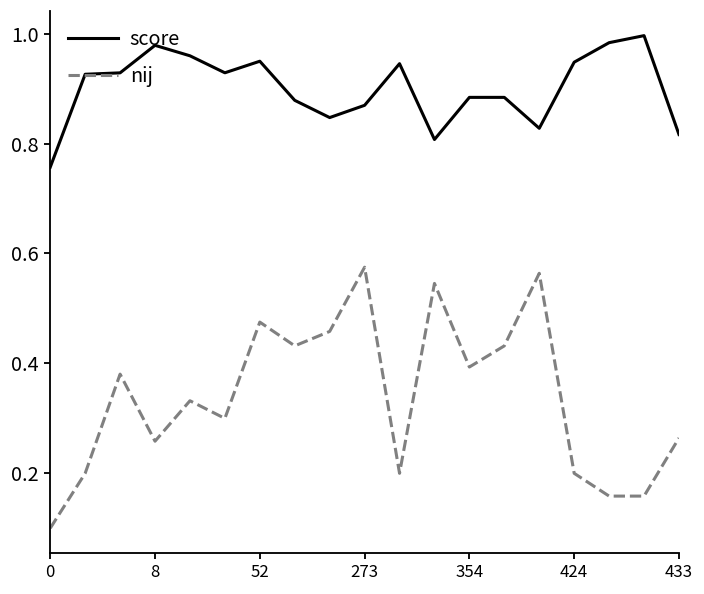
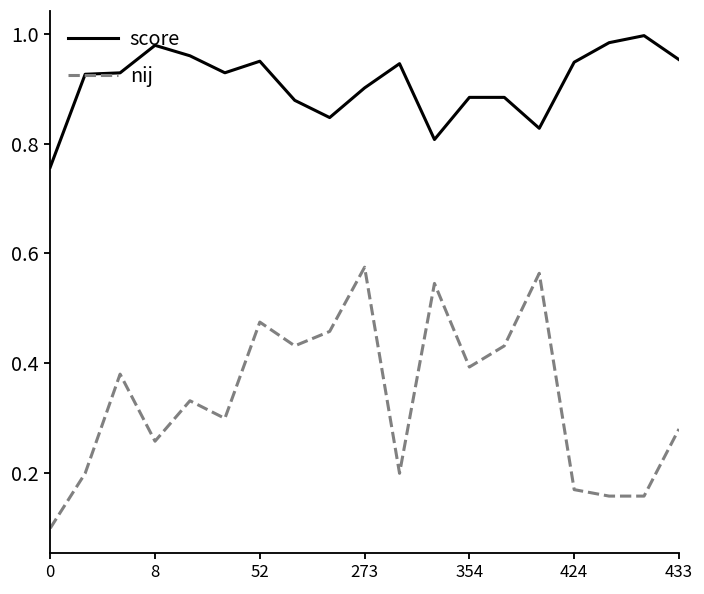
score, 273: 0.87 -> 0.90
nij, 424: 0.20 -> 0.17
score, 433: 0.82 -> 0.95
nij, 433: 0.26 -> 0.28
